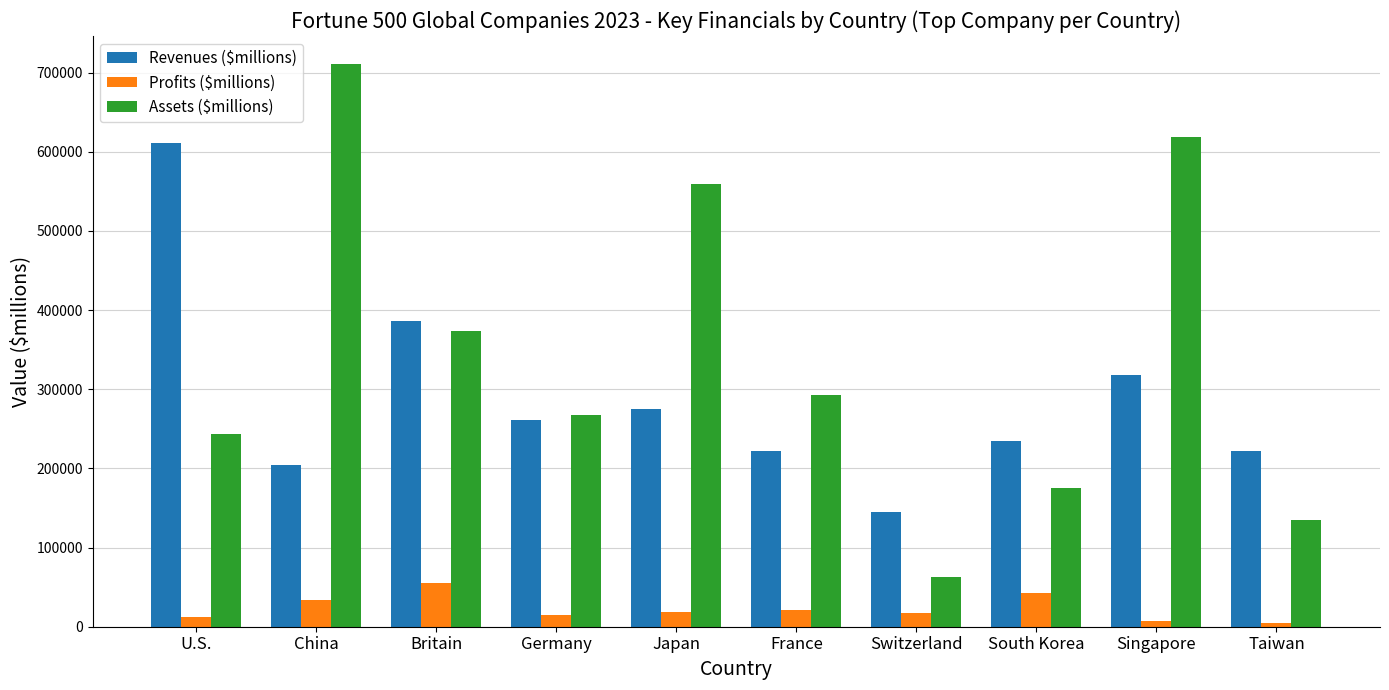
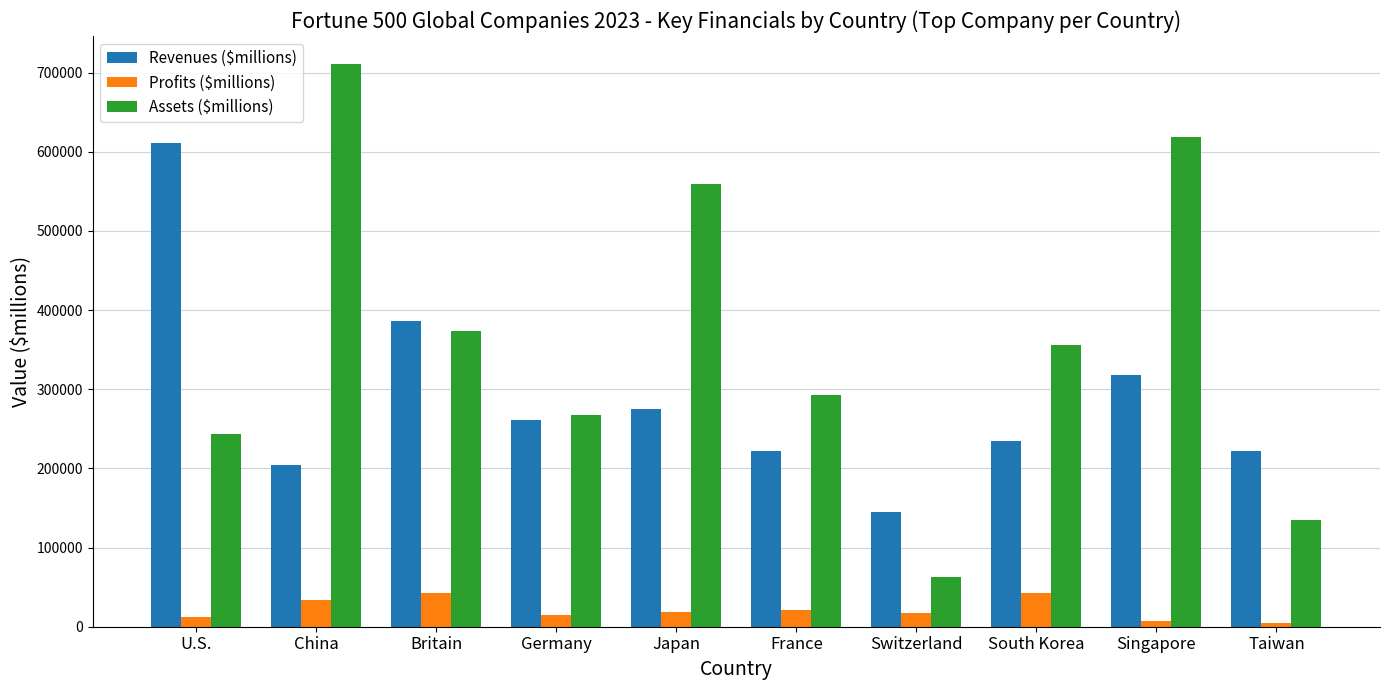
Profits ($millions), Britain: 60000 -> 40000
Assets ($millions), South Korea: 170000 -> 360000
